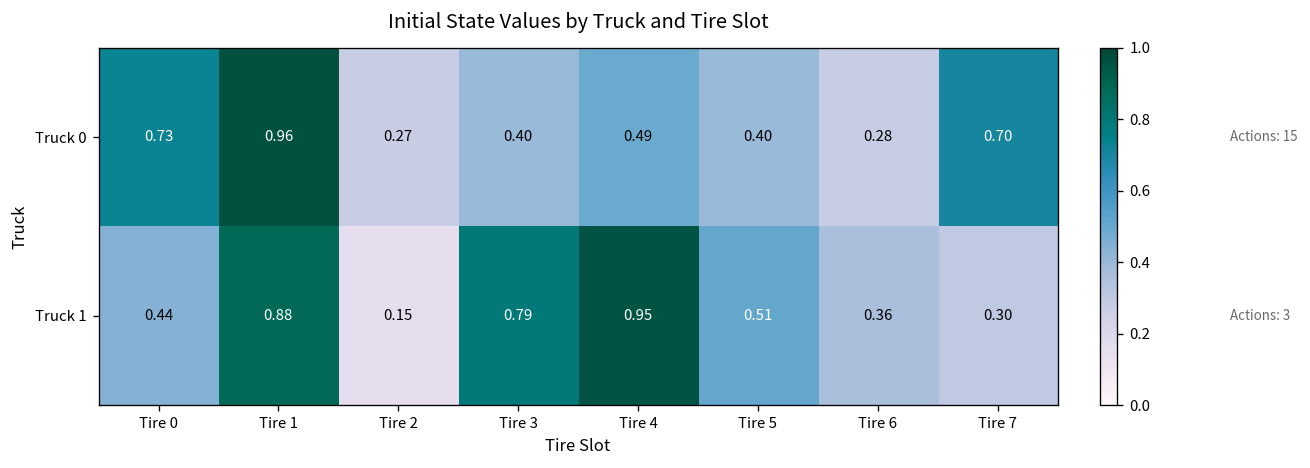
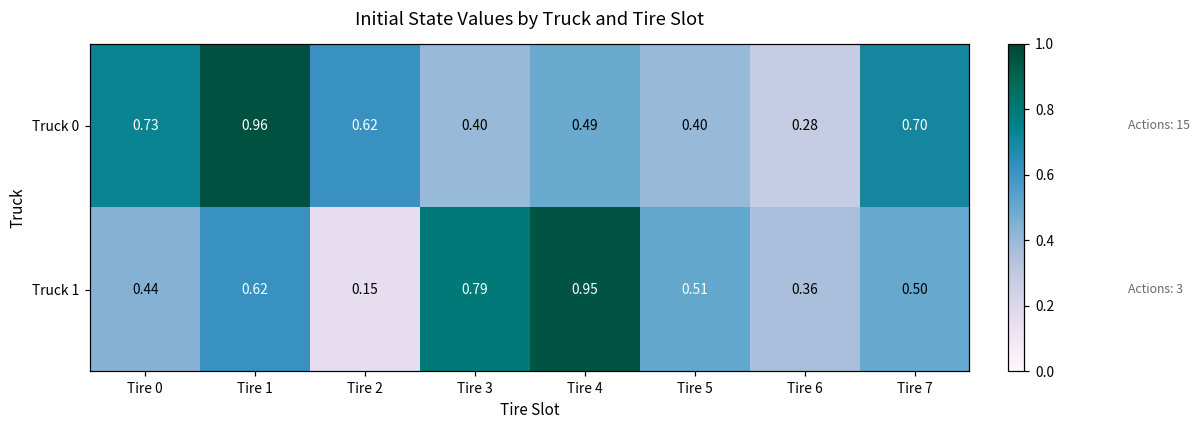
Truck 0, Tire 2: 0.27 -> 0.62
Truck 1, Tire 1: 0.88 -> 0.62
Truck 1, Tire 7: 0.30 -> 0.50
